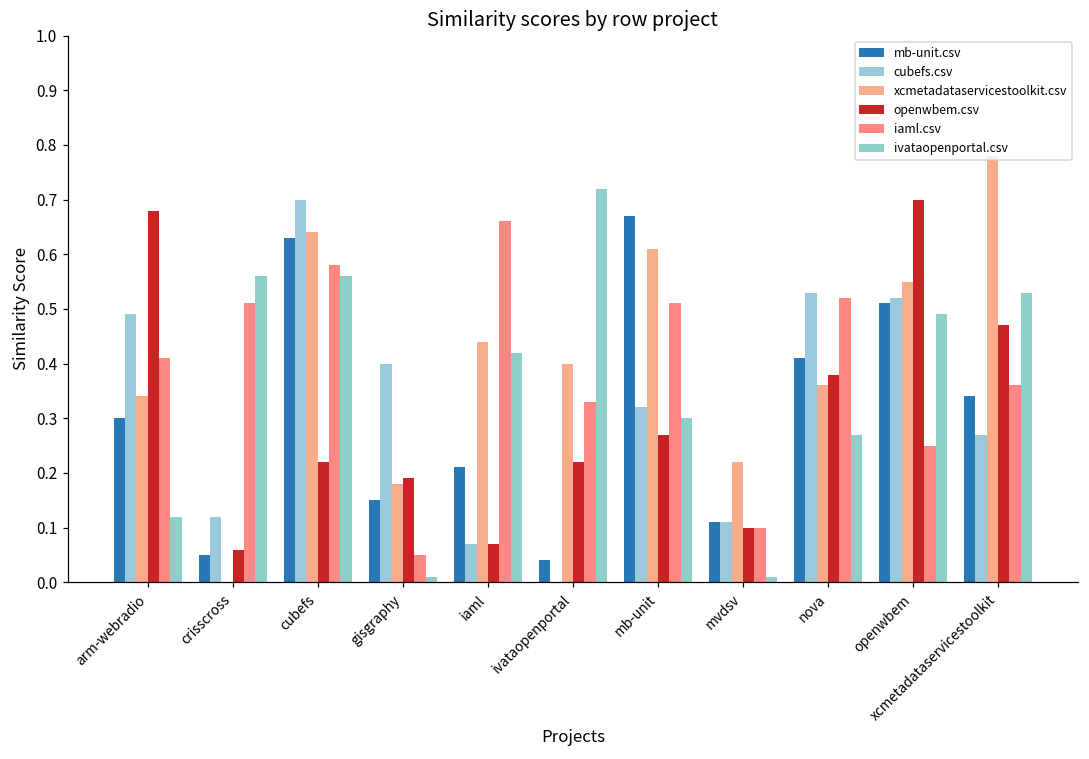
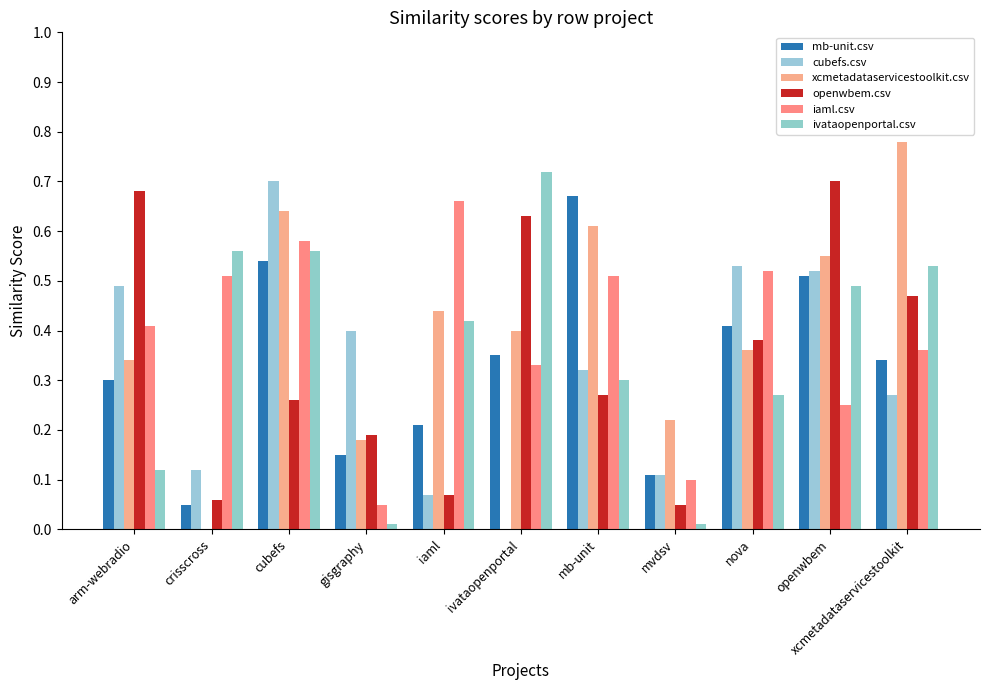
mb-unit.csv, cubefs: 0.63 -> 0.54
openwbem.csv, cubefs: 0.22 -> 0.26
mb-unit.csv, ivataopenportal: 0.04 -> 0.35
openwbem.csv, ivataopenportal: 0.22 -> 0.63
openwbem.csv, mvdsv: 0.10 -> 0.05
